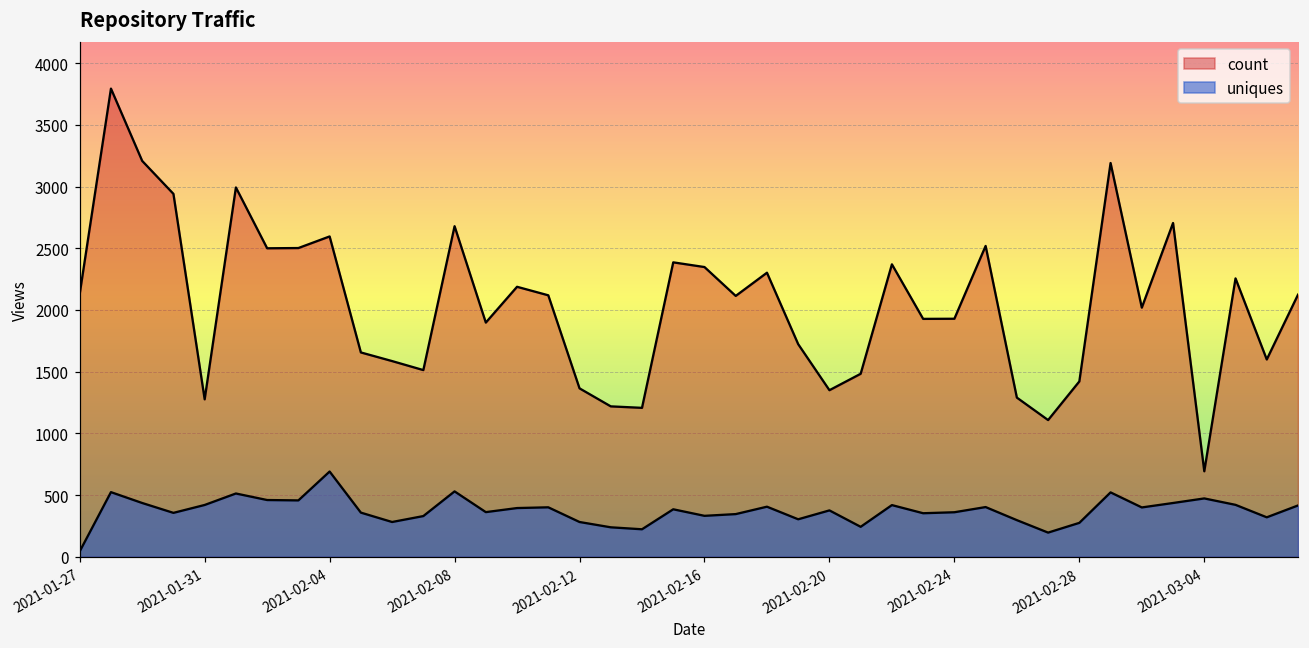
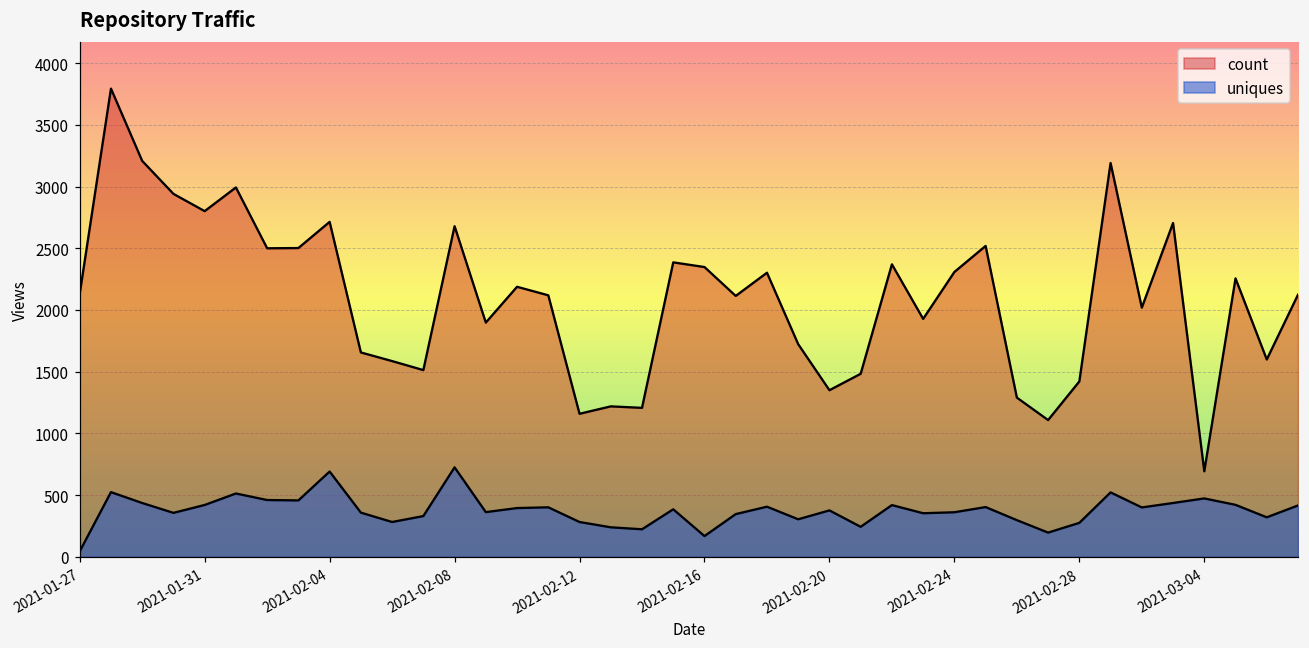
count, 2021-01-31: 1280 -> 2800
count, 2021-02-04: 2600 -> 2710
uniques, 2021-02-08: 530 -> 730
count, 2021-02-12: 1370 -> 1160
uniques, 2021-02-16: 330 -> 170
count, 2021-02-24: 1930 -> 2310
